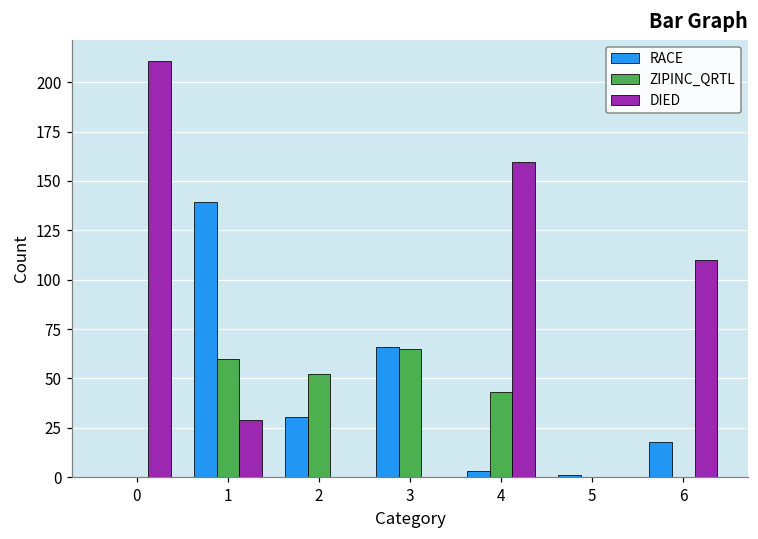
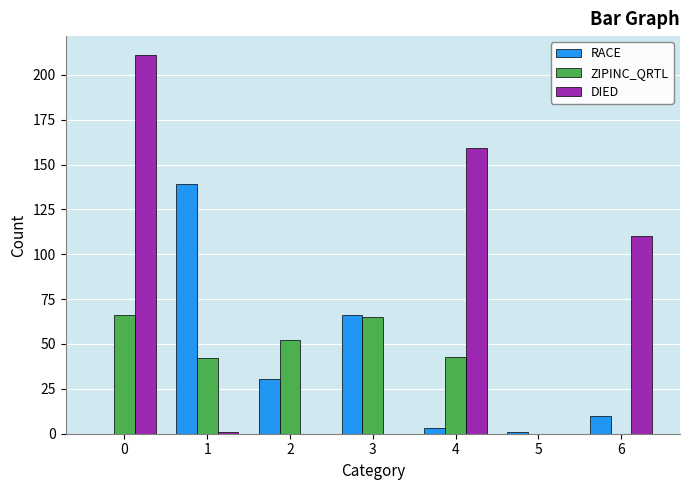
ZIPINC_QRTL, 0: 0 -> 66
ZIPINC_QRTL, 1: 60 -> 42
DIED, 1: 29 -> 1
RACE, 6: 18 -> 10
